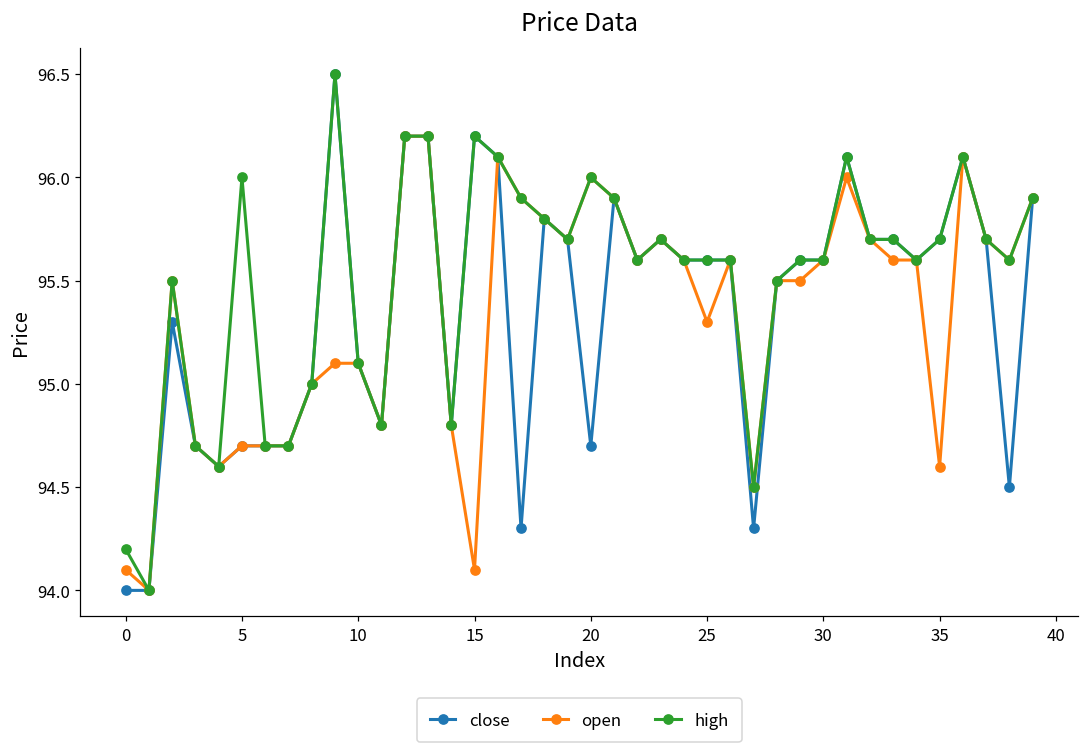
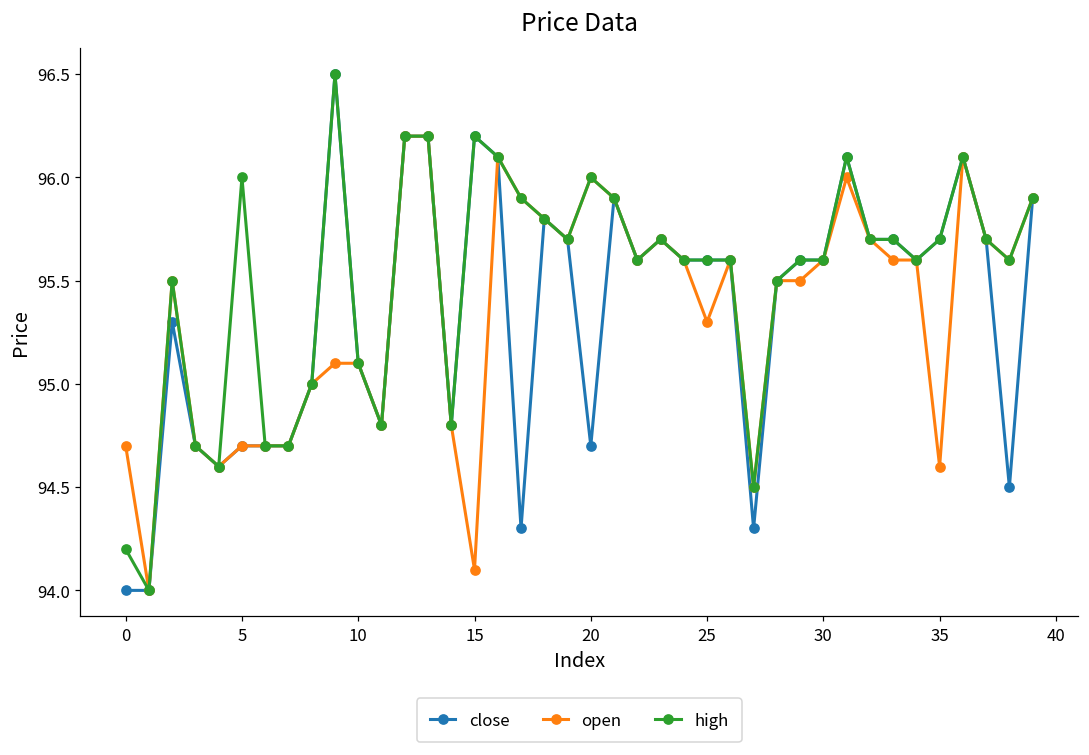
open, 0: 94.1 -> 94.7
